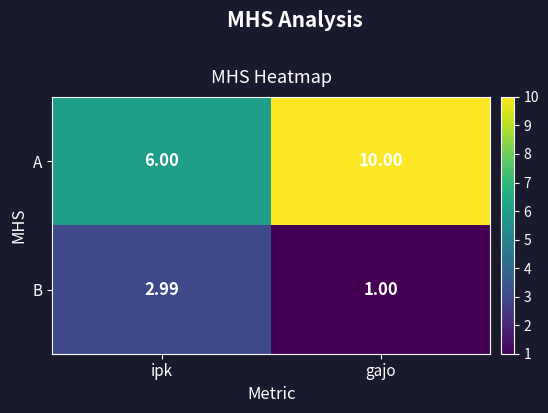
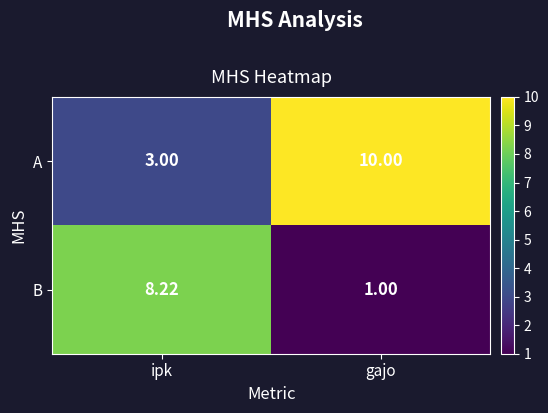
A, ipk: 6.00 -> 3.00
B, ipk: 2.99 -> 8.22
